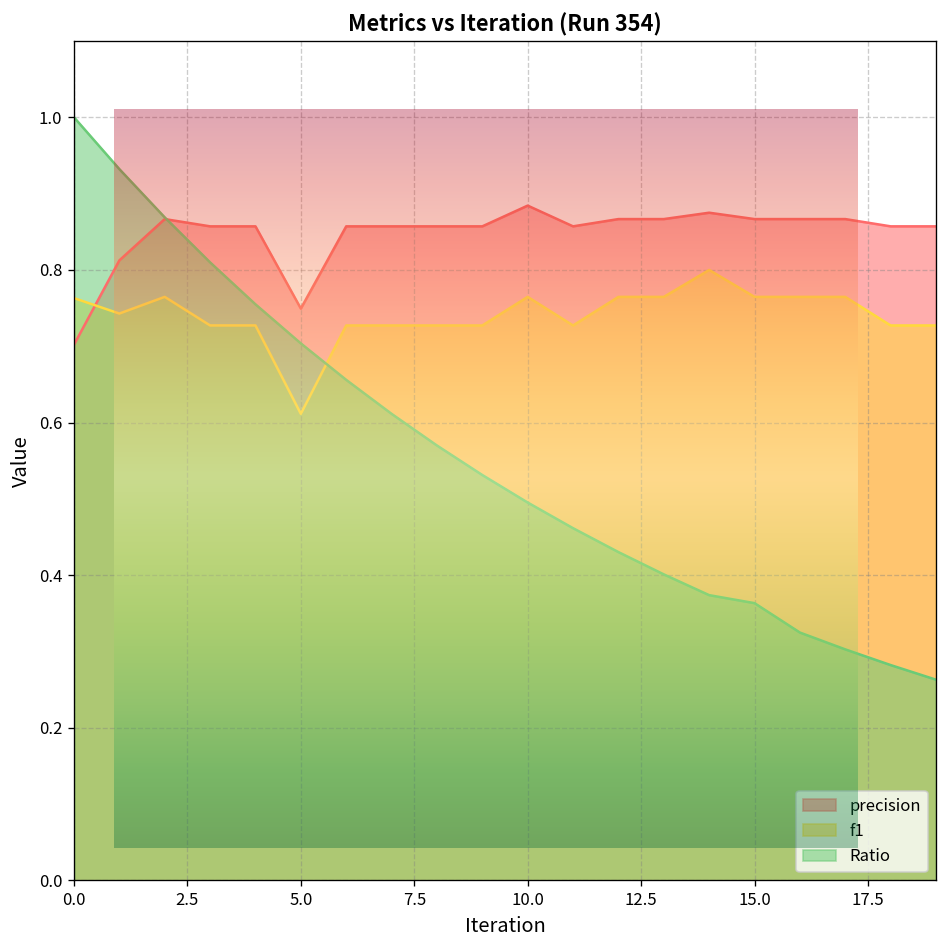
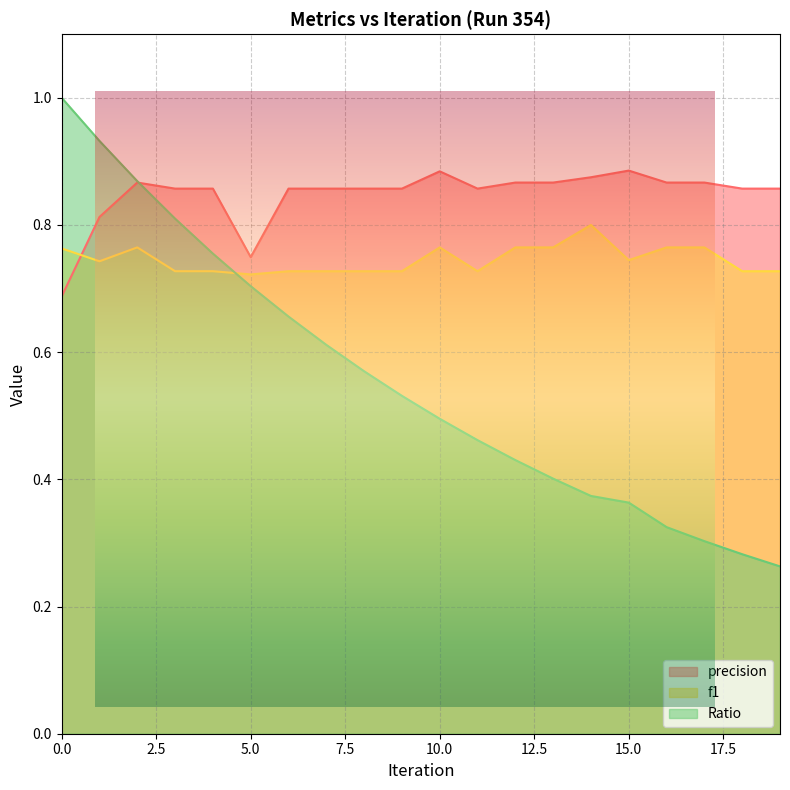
Metrics vs Iteration (Run 354), precision, 0.0: 0.70 -> 0.69
Metrics vs Iteration (Run 354), f1, 5.0: 0.61 -> 0.72
Metrics vs Iteration (Run 354), precision, 15.0: 0.87 -> 0.89
Metrics vs Iteration (Run 354), f1, 15.0: 0.76 -> 0.74
